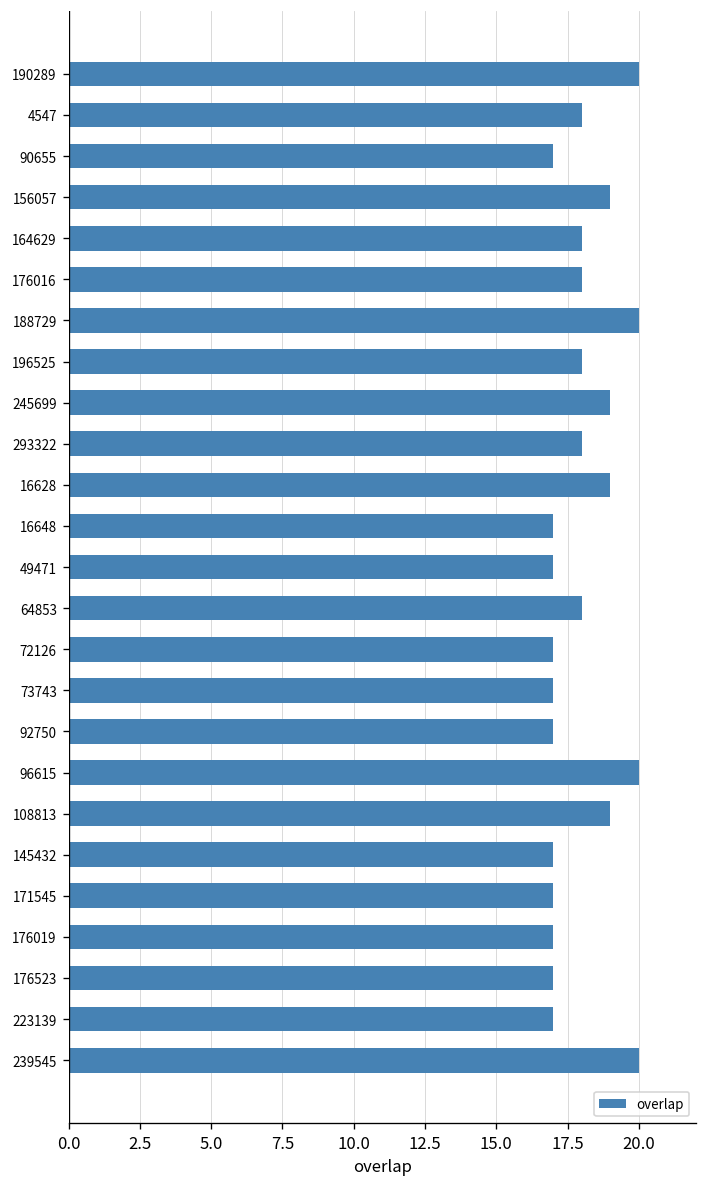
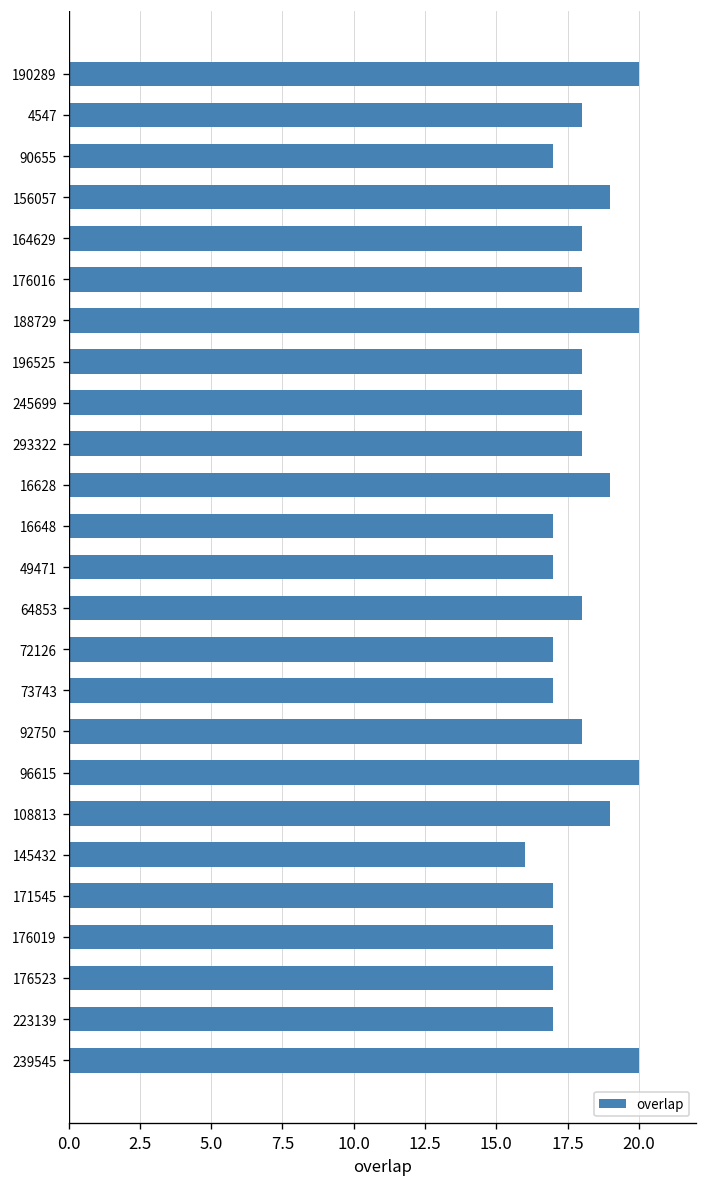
245699: 19 -> 18
92750: 17 -> 18
145432: 17 -> 16
